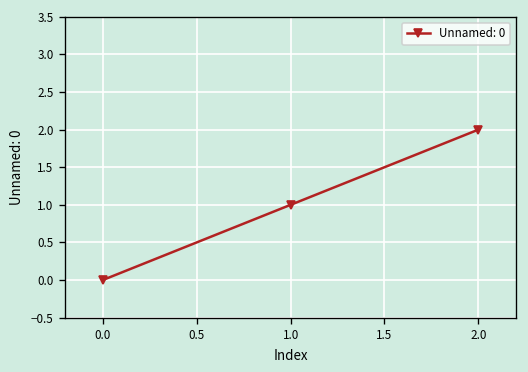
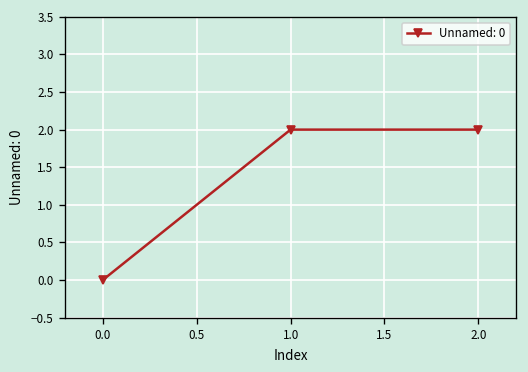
1.0: 1 -> 2
